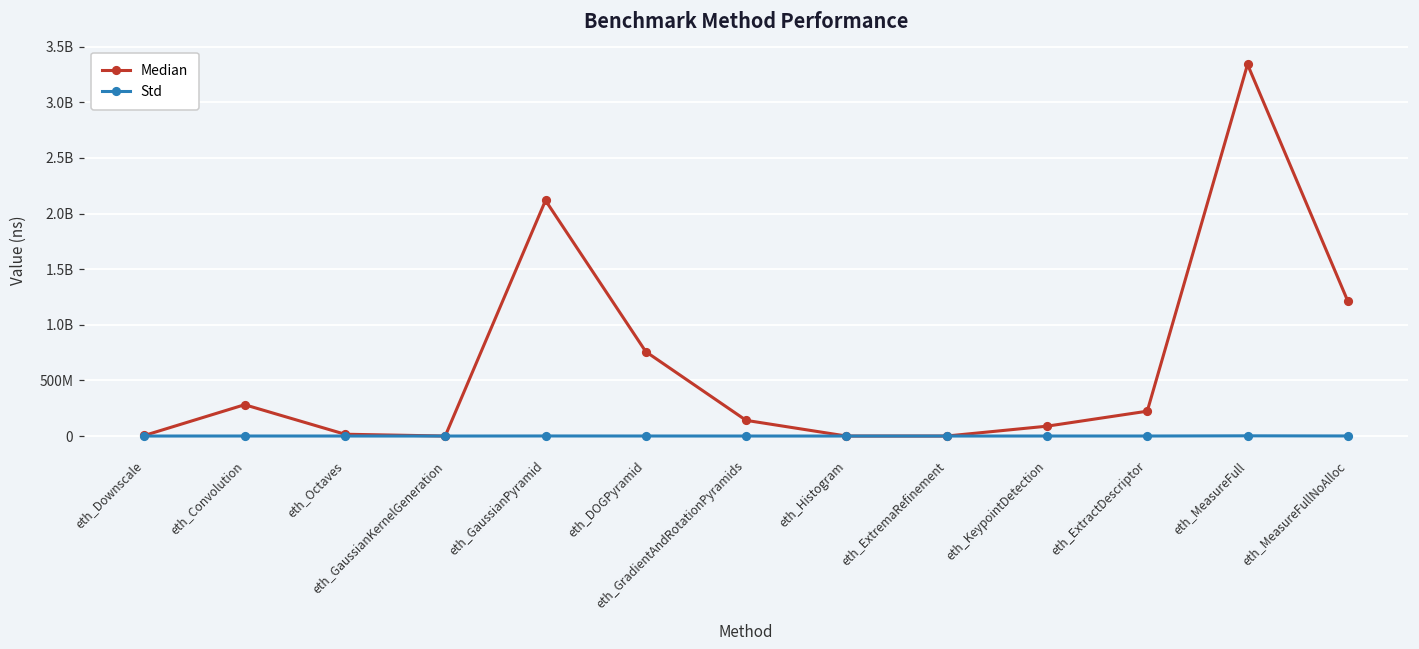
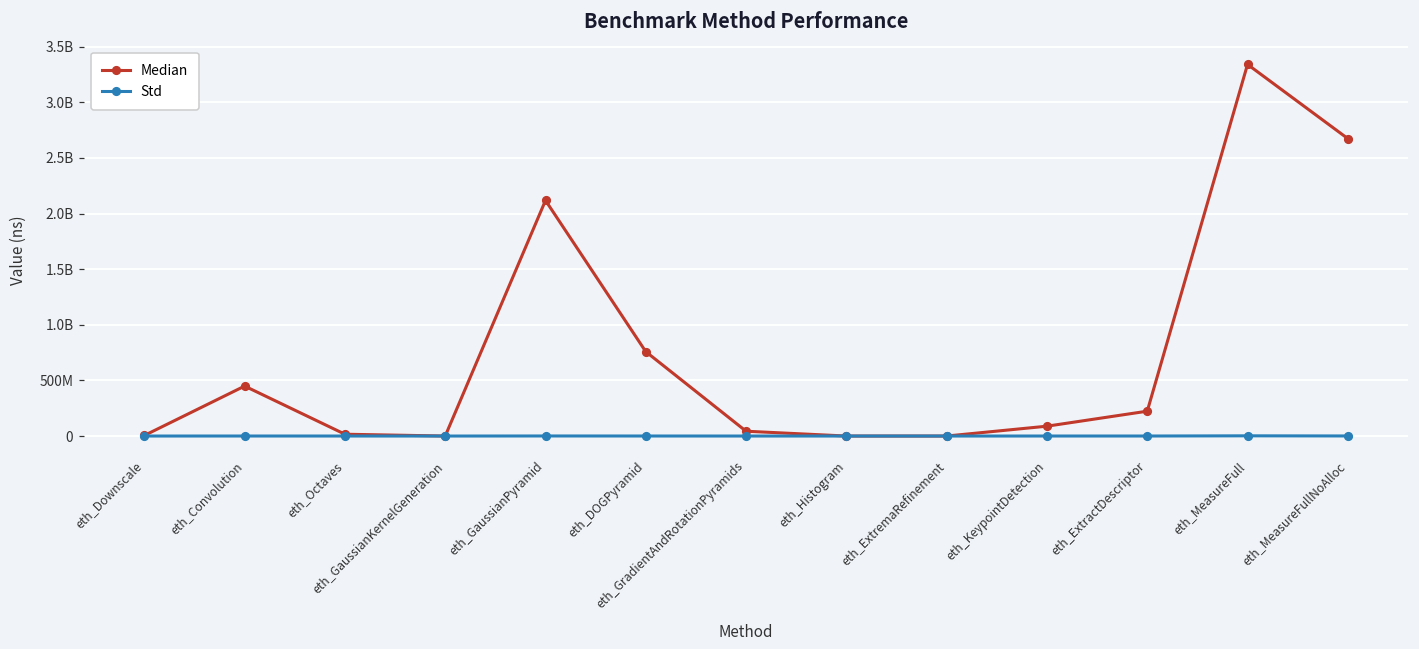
Median, eth_Convolution: 280000000 -> 450000000
Median, eth_GradientAndRotationPyramids: 140000000 -> 40000000
Median, eth_MeasureFullNoAlloc: 1210000000 -> 2670000000
